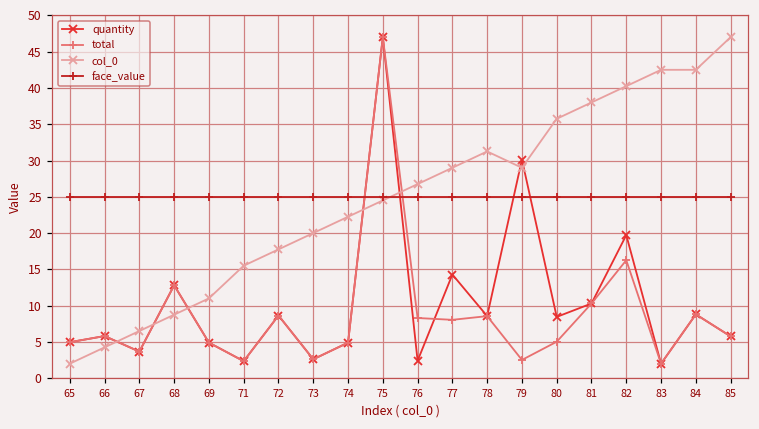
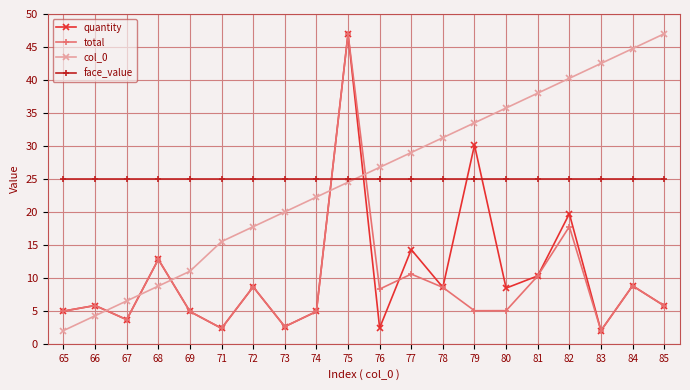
total, 77: 8 -> 11
total, 79: 3 -> 5
col_0, 79: 29 -> 34
total, 82: 16 -> 18
col_0, 84: 43 -> 45
